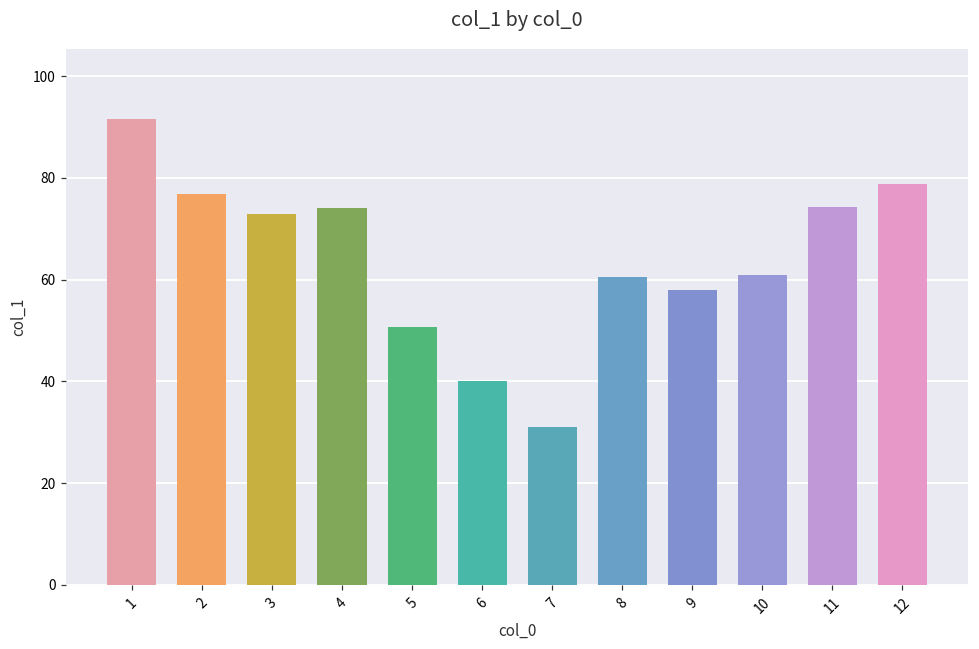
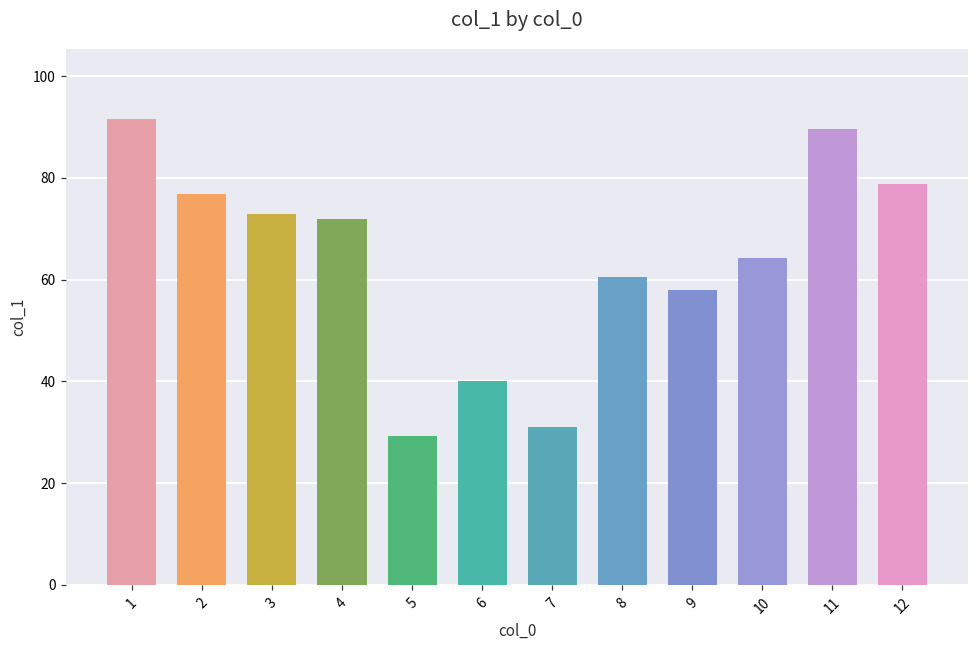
4: 74 -> 72
5: 51 -> 29
10: 61 -> 64
11: 74 -> 90
